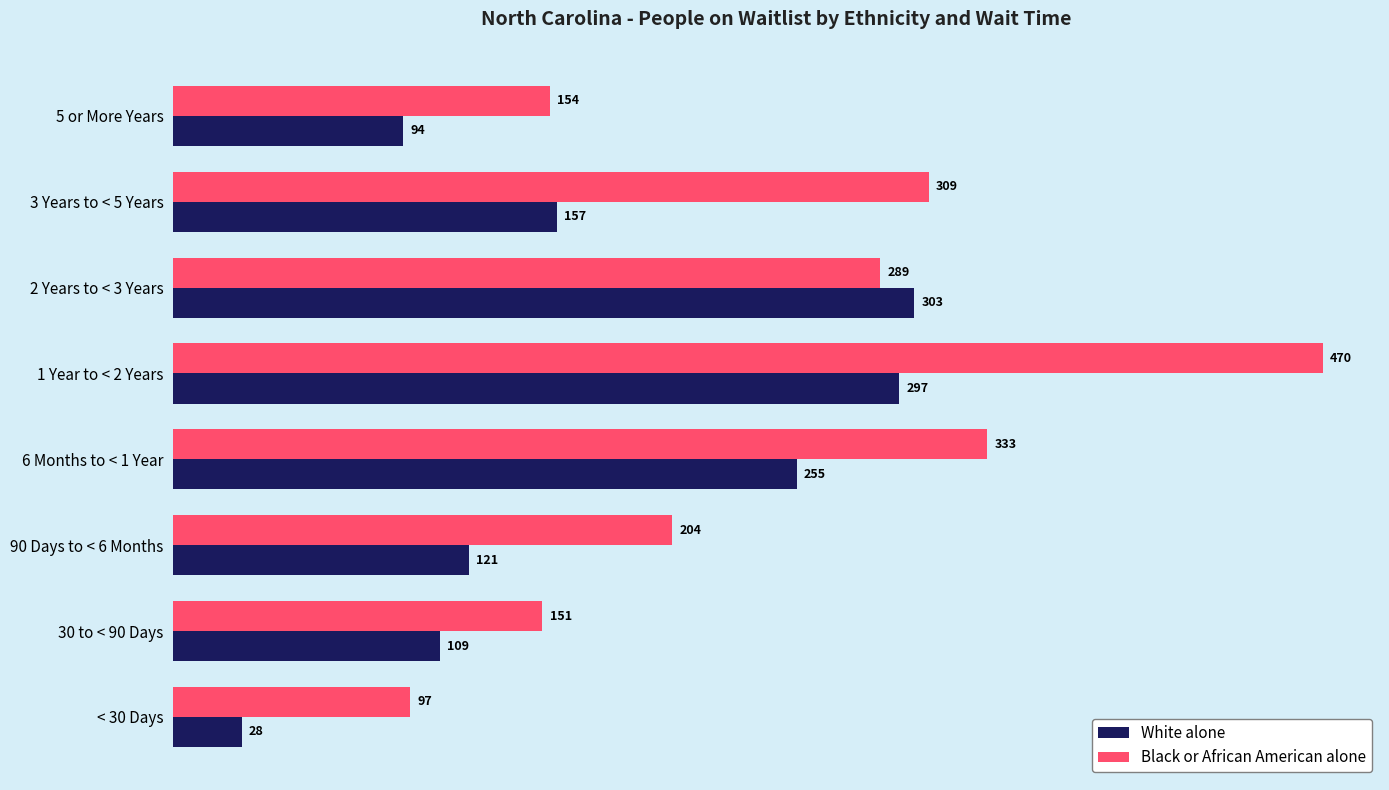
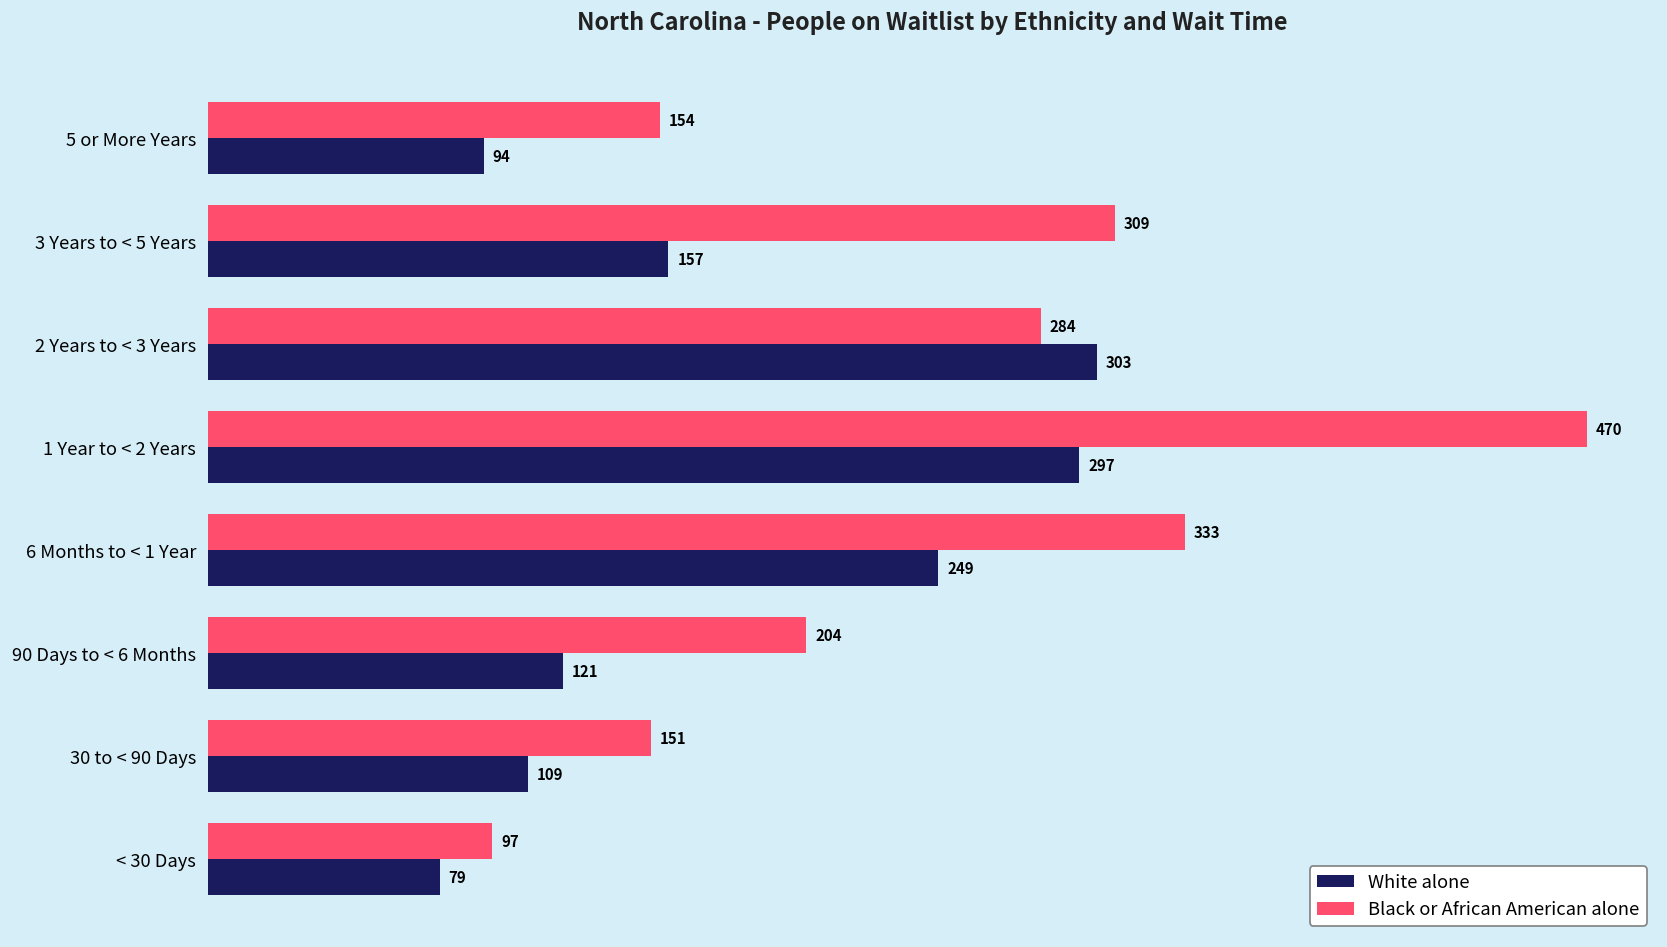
Black or African American alone, 2 Years to < 3 Years: 289 -> 284
White alone, 6 Months to < 1 Year: 255 -> 249
White alone, < 30 Days: 28 -> 79
